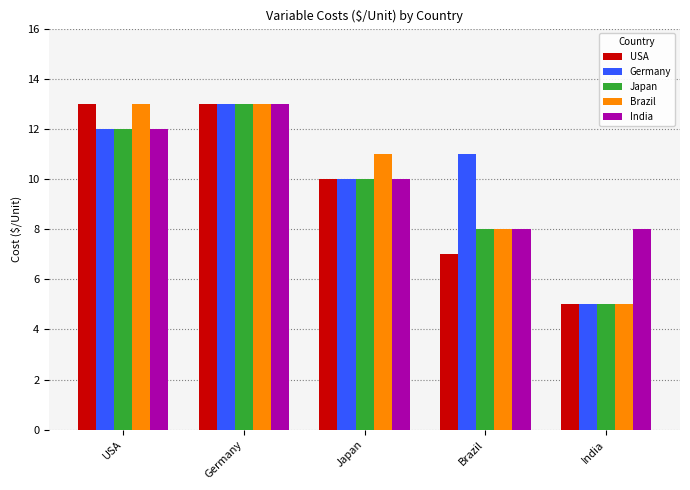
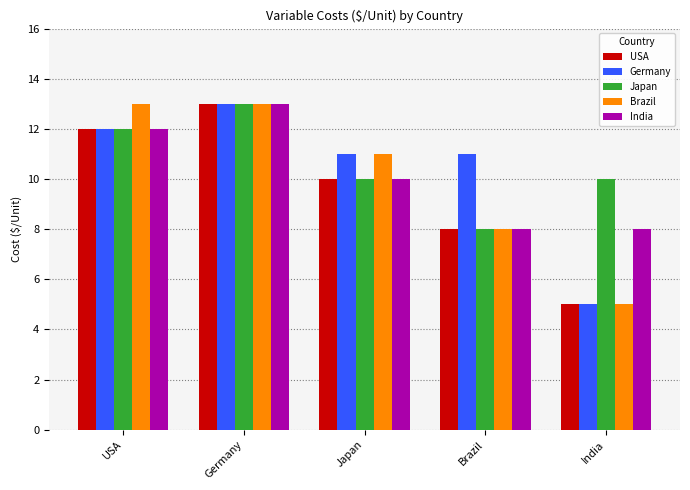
USA, USA: 13 -> 12
Germany, Japan: 10 -> 11
USA, Brazil: 7 -> 8
Japan, India: 5 -> 10
